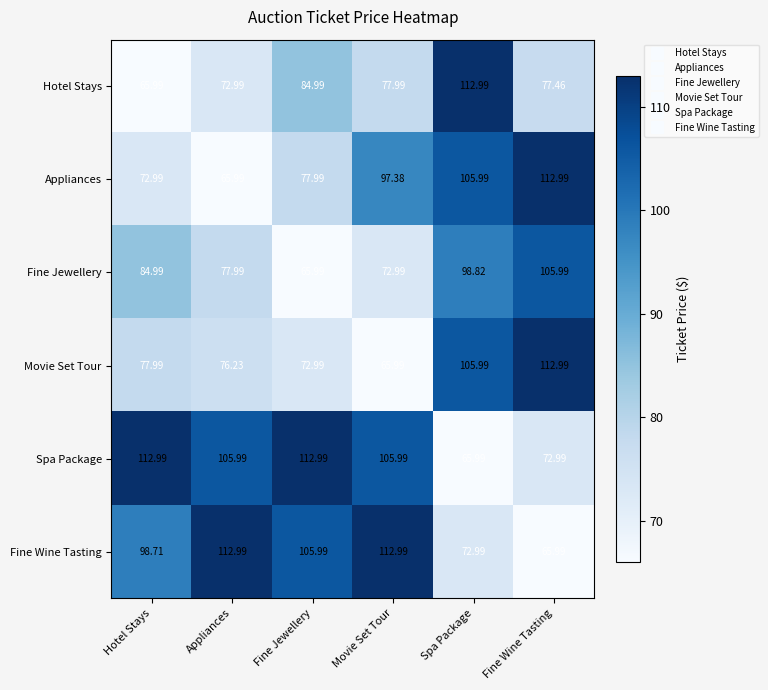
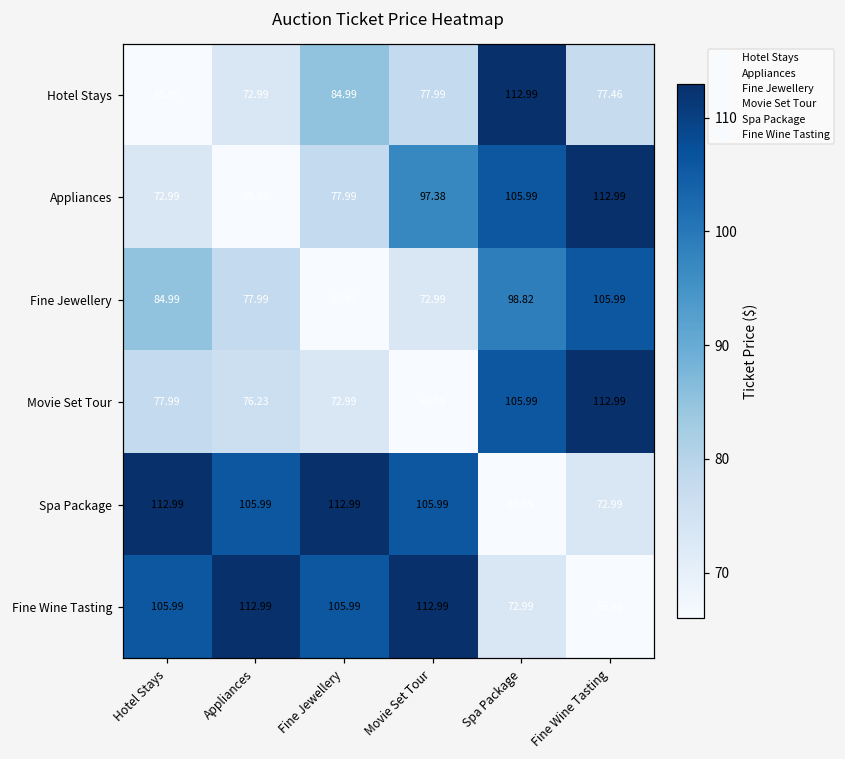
Fine Wine Tasting, Hotel Stays: 98.71 -> 105.99
